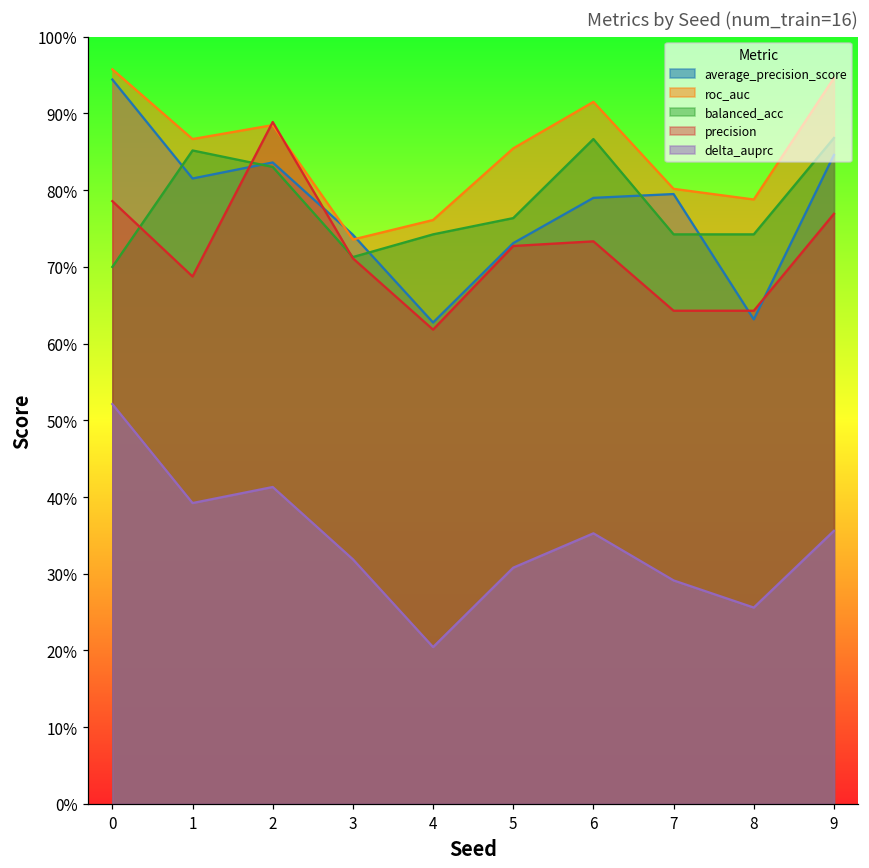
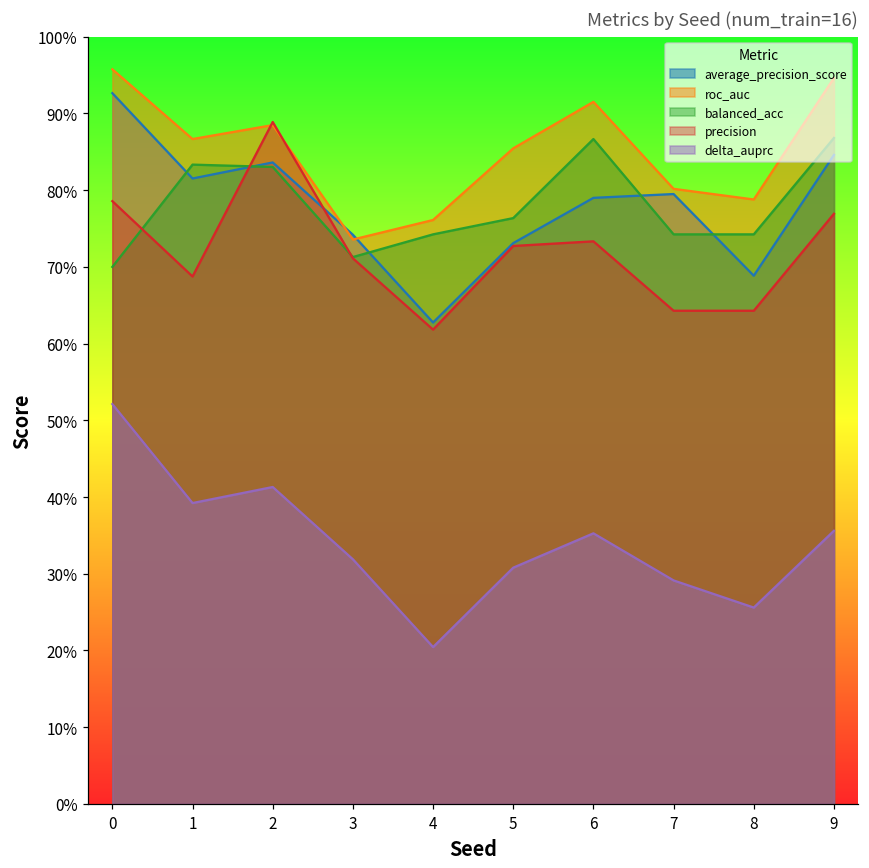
average_precision_score, 0: 94% -> 93%
balanced_acc, 1: 85% -> 83%
average_precision_score, 8: 63% -> 69%
